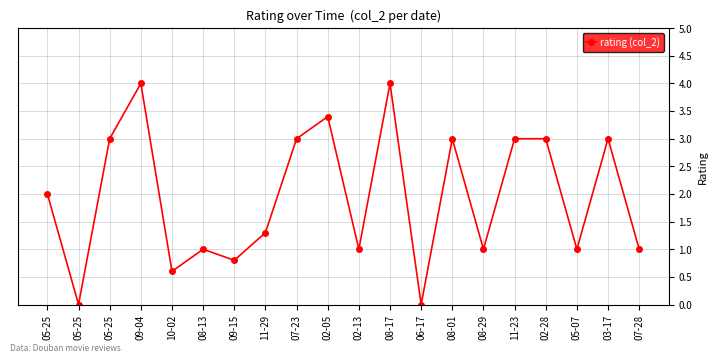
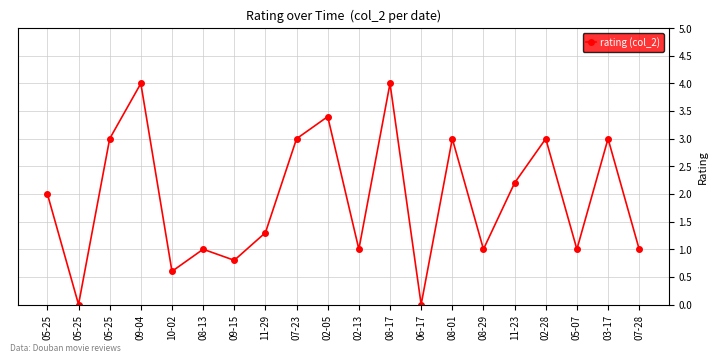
11-23: 3.0 -> 2.2
